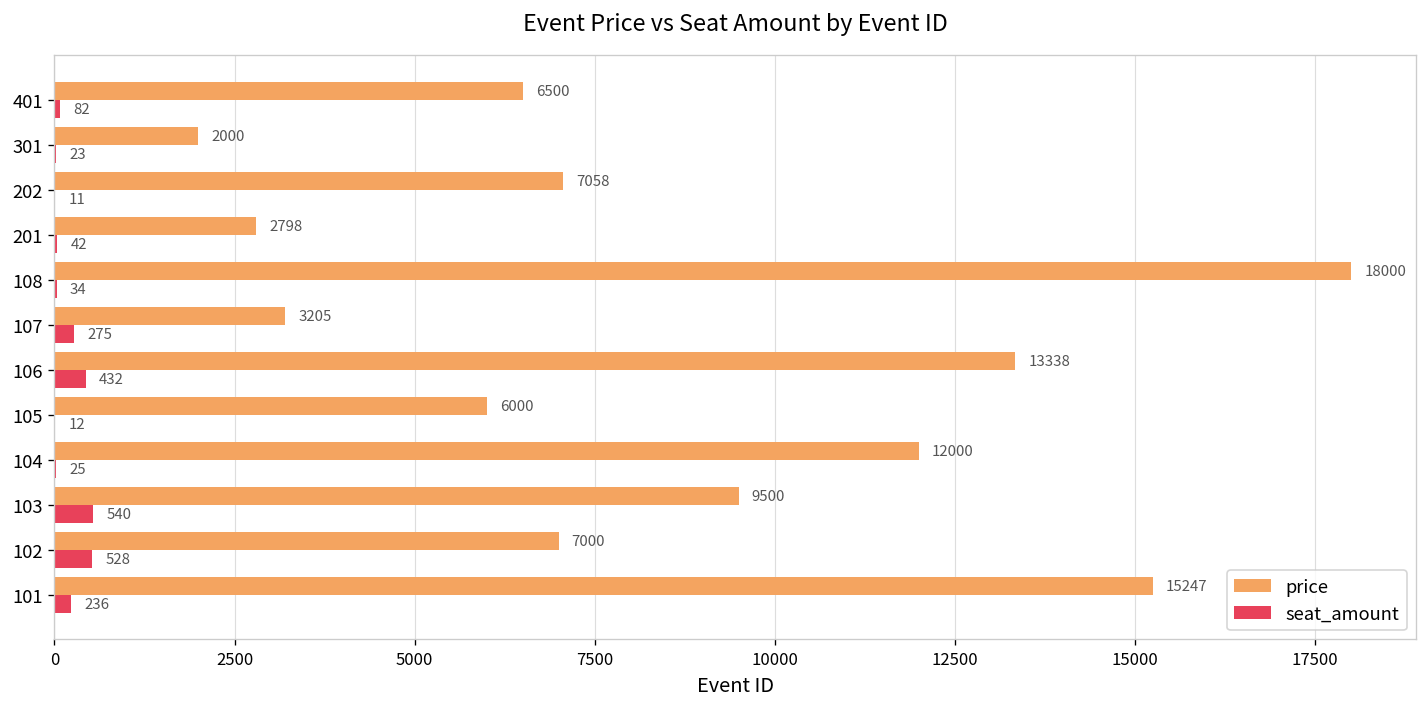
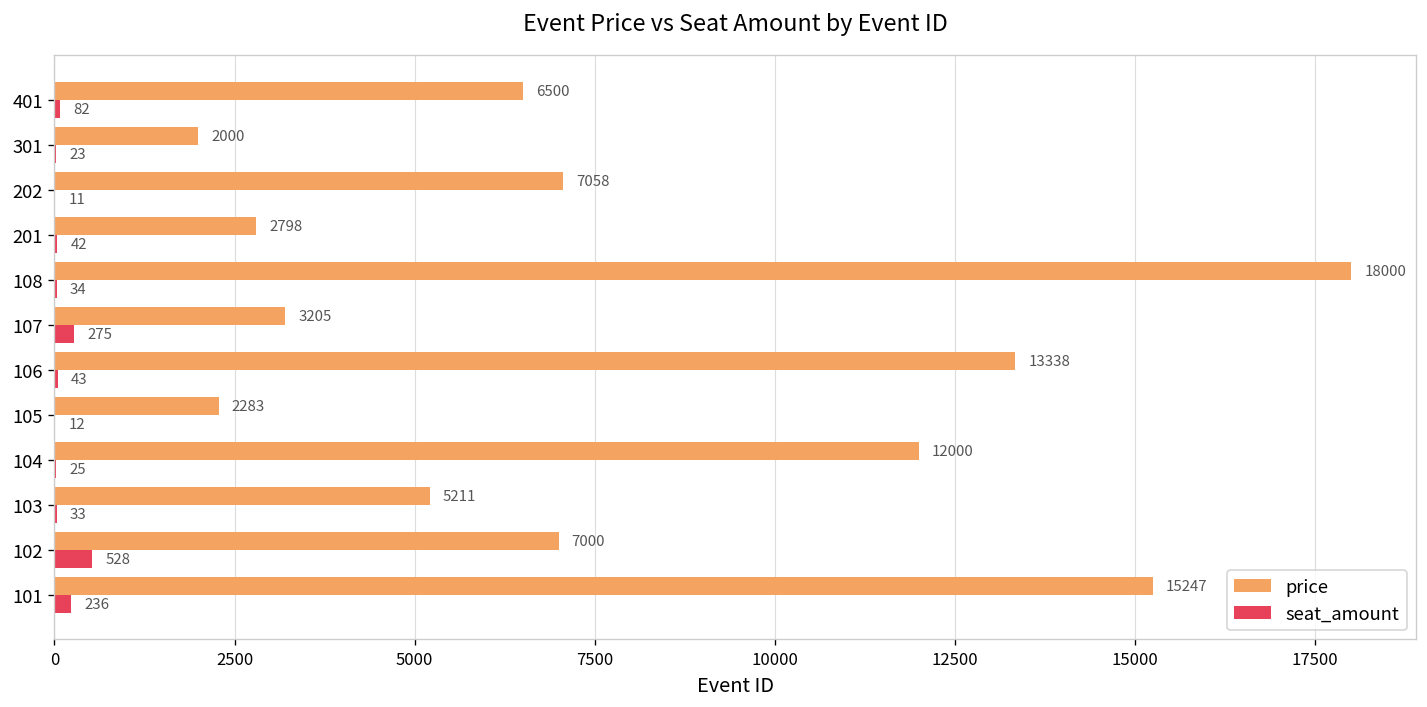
seat_amount, 106: 432 -> 43
price, 105: 6000 -> 2283
price, 103: 9500 -> 5211
seat_amount, 103: 540 -> 33
